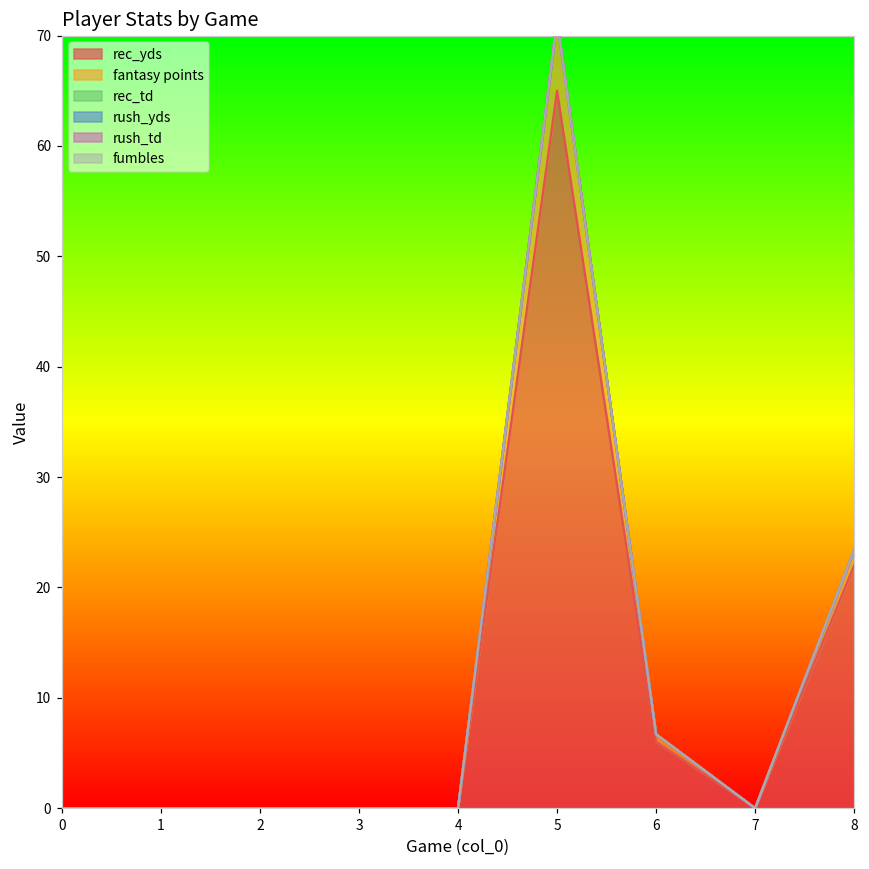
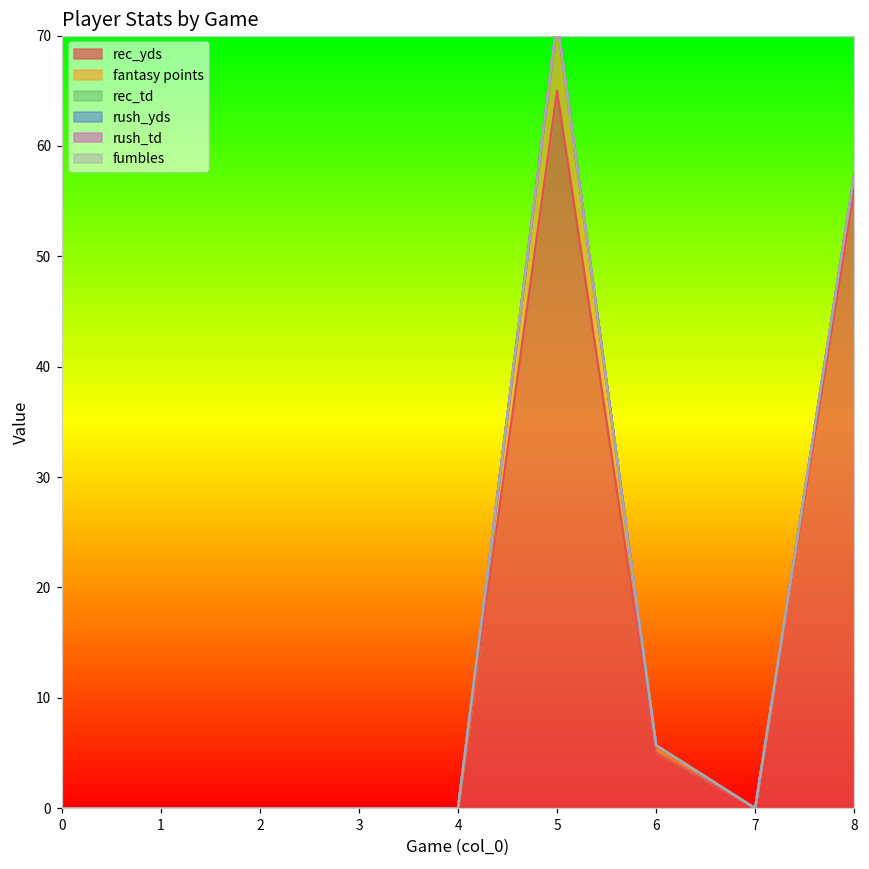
rec_yds, 6: 6 -> 5
rec_yds, 8: 22 -> 56
